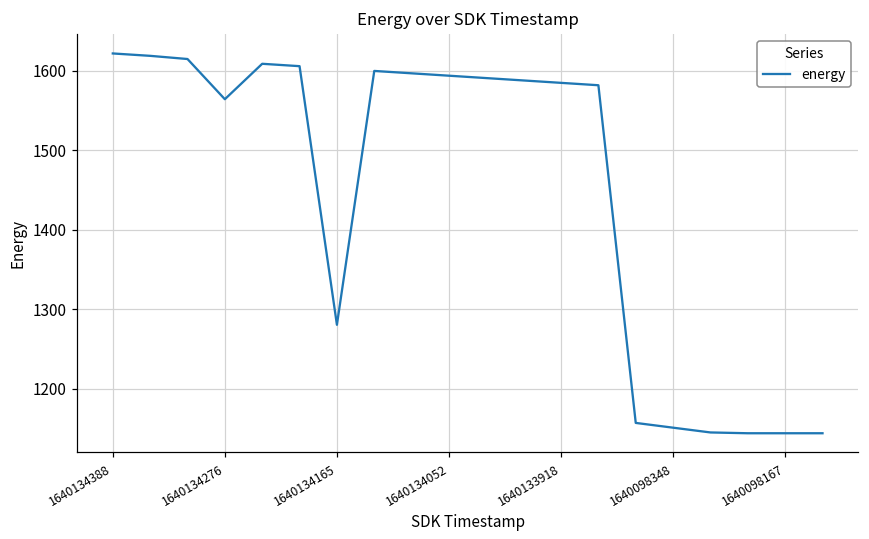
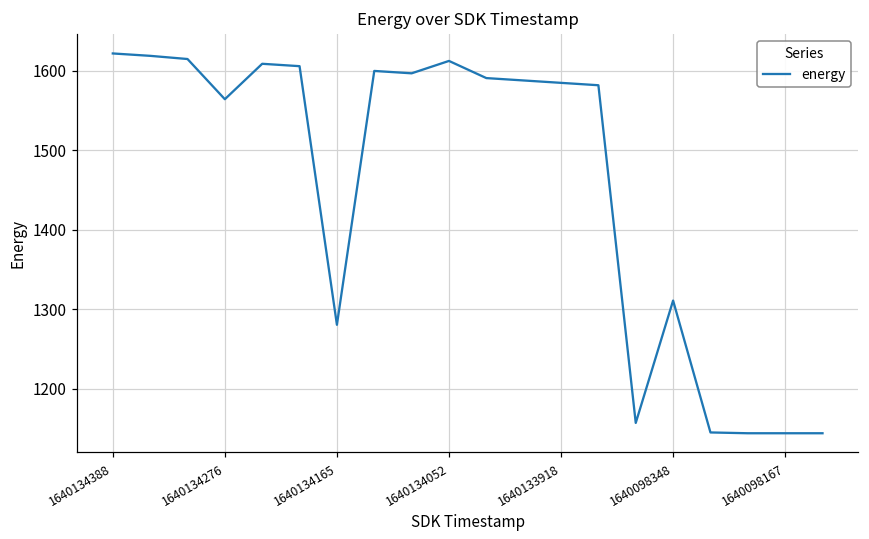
1640134052: 1590 -> 1610
1640098348: 1150 -> 1310
